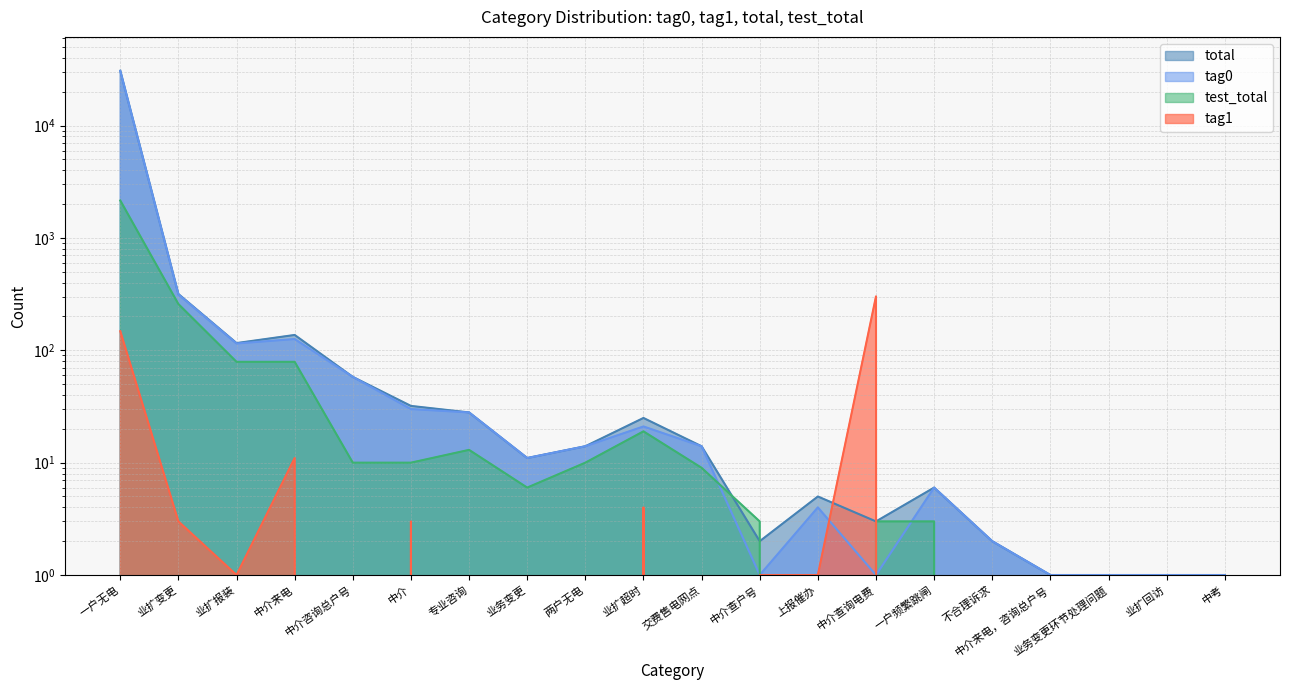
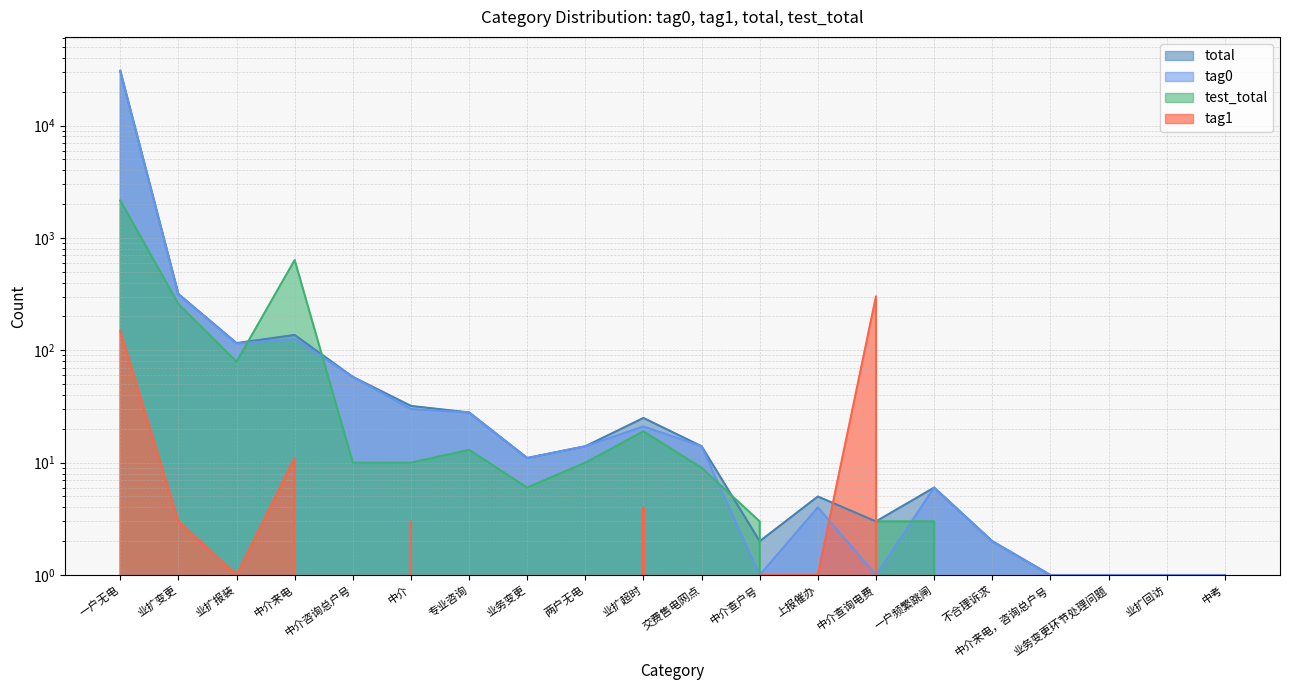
test_total, 中介来电: 80 -> 600
